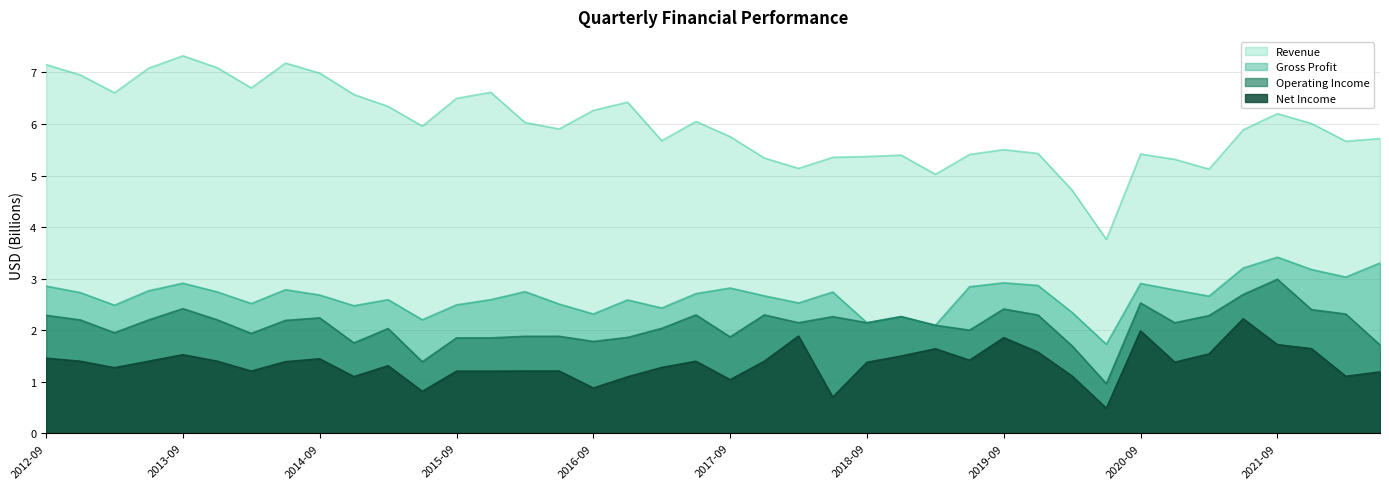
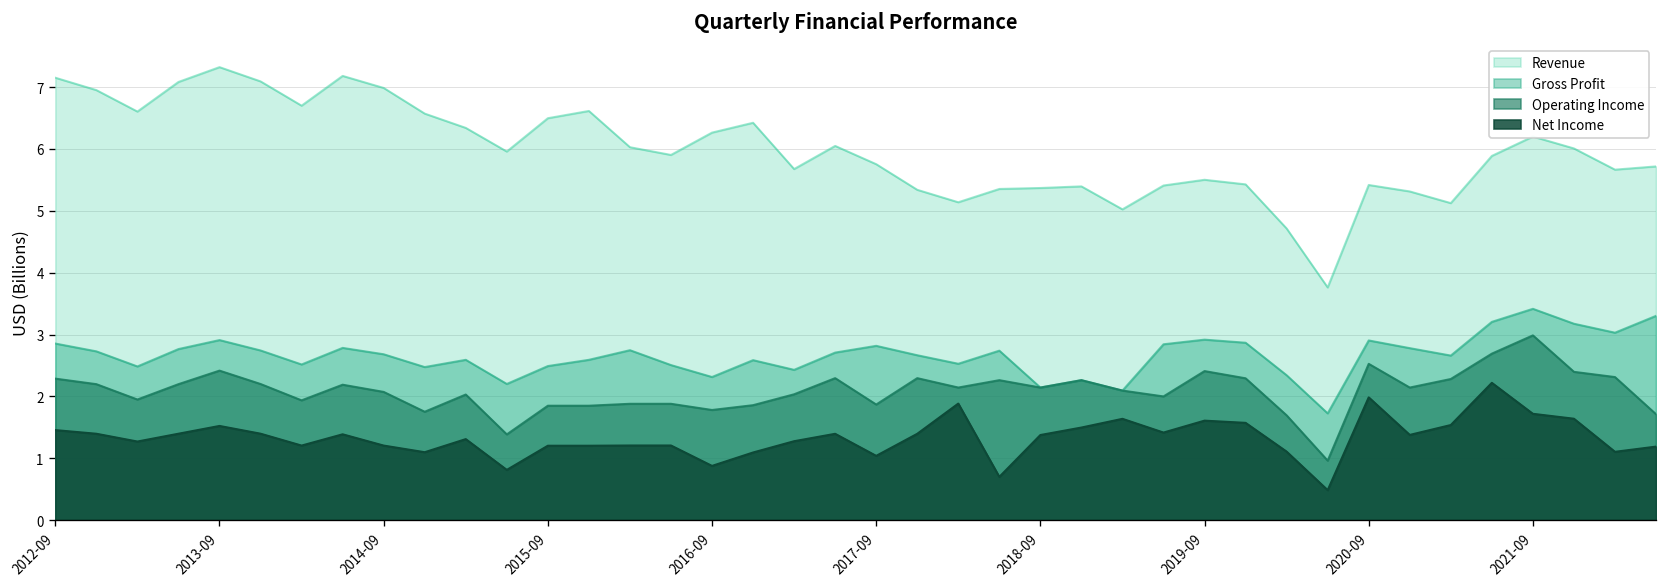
Operating Income, 2014-09: 2.2 -> 2.1
Net Income, 2014-09: 1.4 -> 1.2
Net Income, 2019-09: 1.9 -> 1.6
